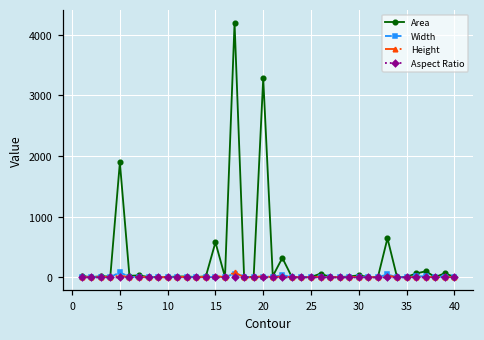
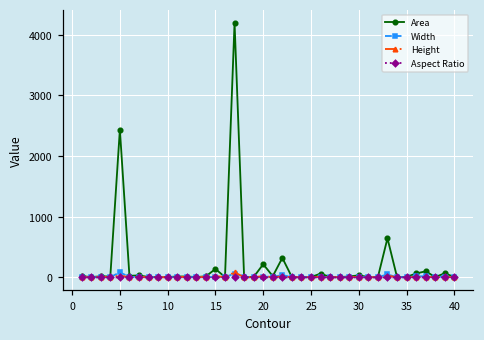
Area, 5: 1900 -> 2400
Area, 15: 600 -> 100
Area, 20: 3300 -> 200
